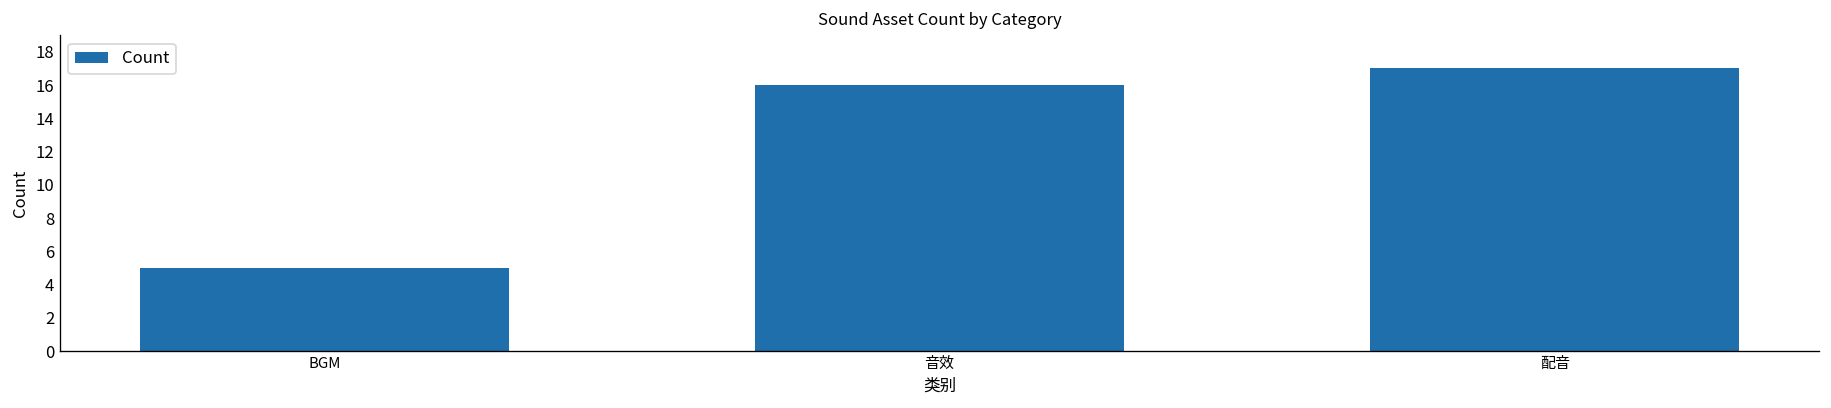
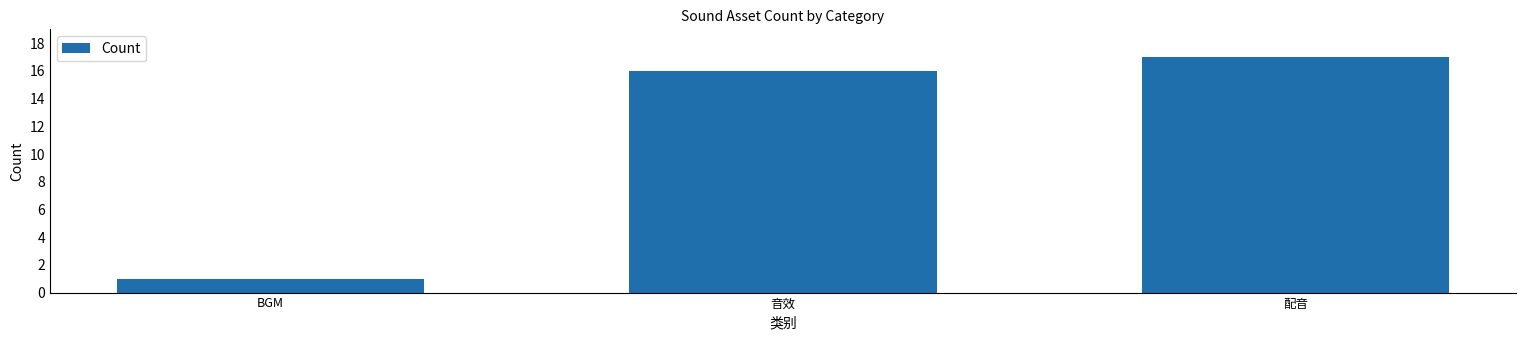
BGM: 5 -> 1
